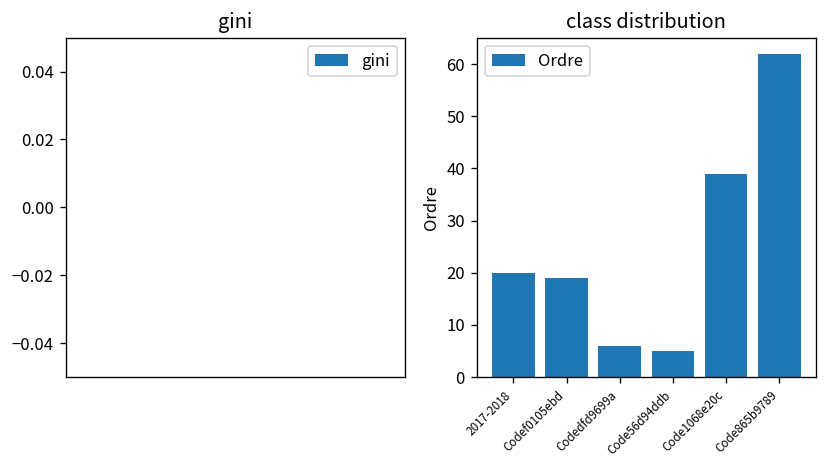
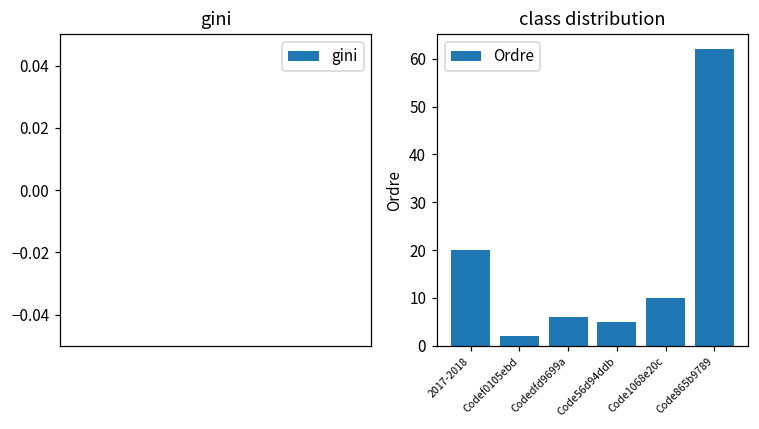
class distribution, Codef0105ebd: 19 -> 2
class distribution, Code1068e20c: 39 -> 10
